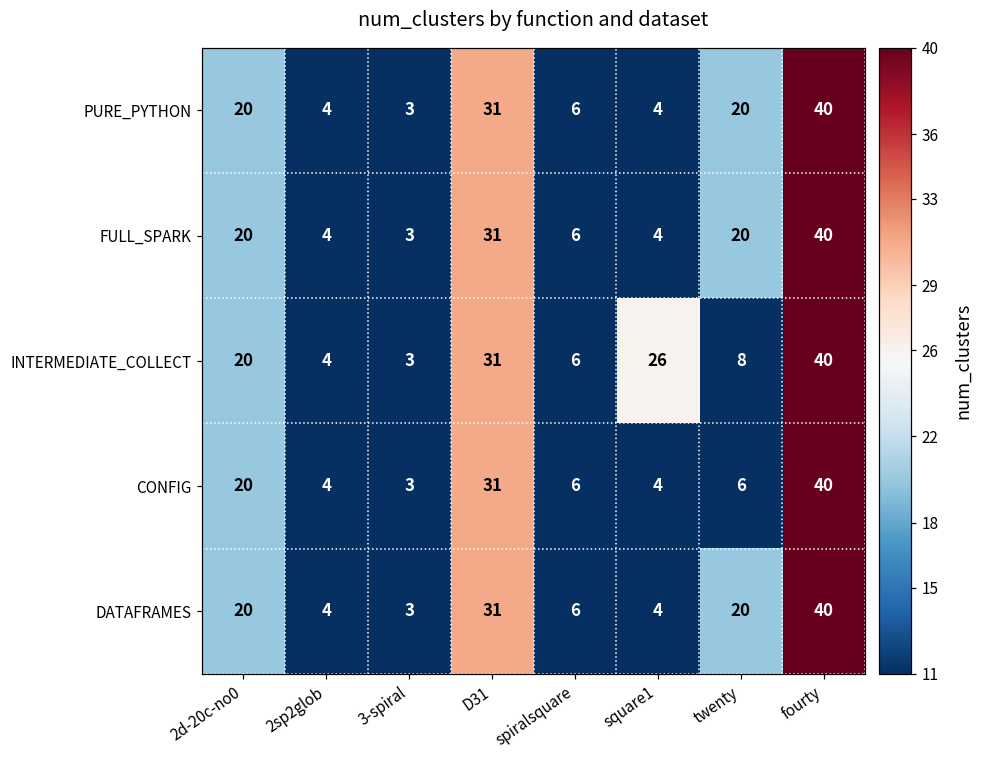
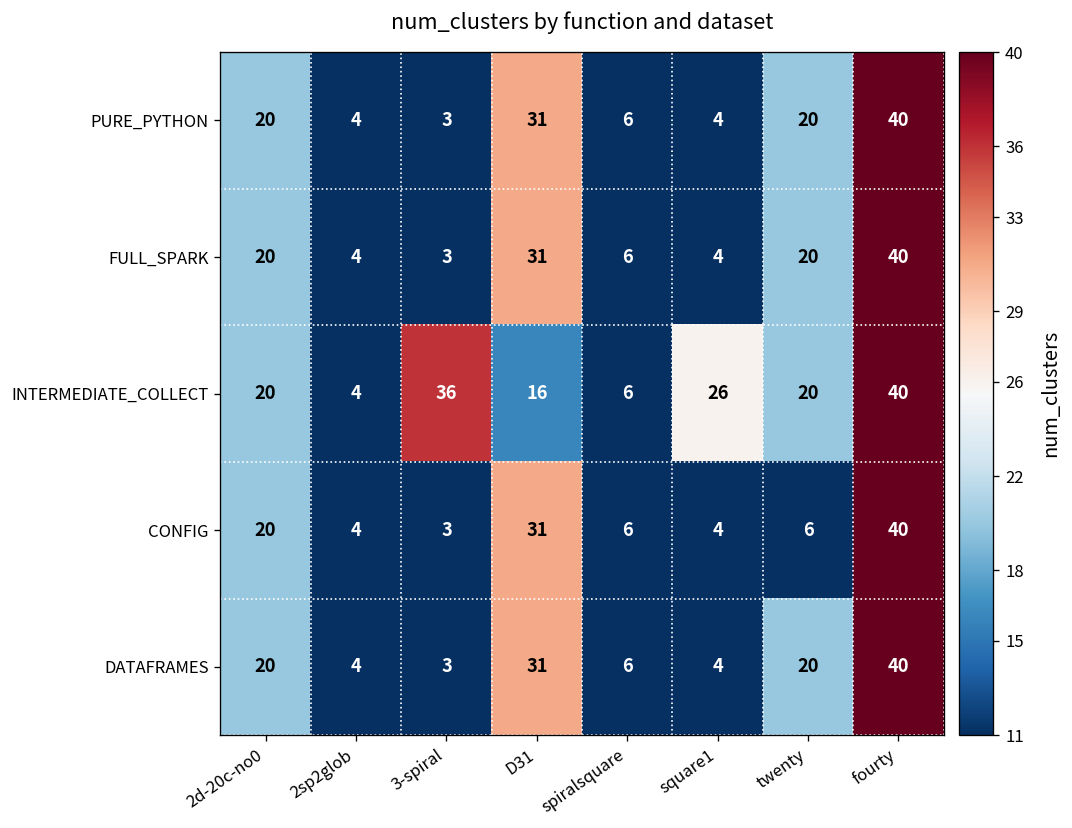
INTERMEDIATE_COLLECT, 3-spiral: 3 -> 36
INTERMEDIATE_COLLECT, D31: 31 -> 16
INTERMEDIATE_COLLECT, twenty: 8 -> 20
